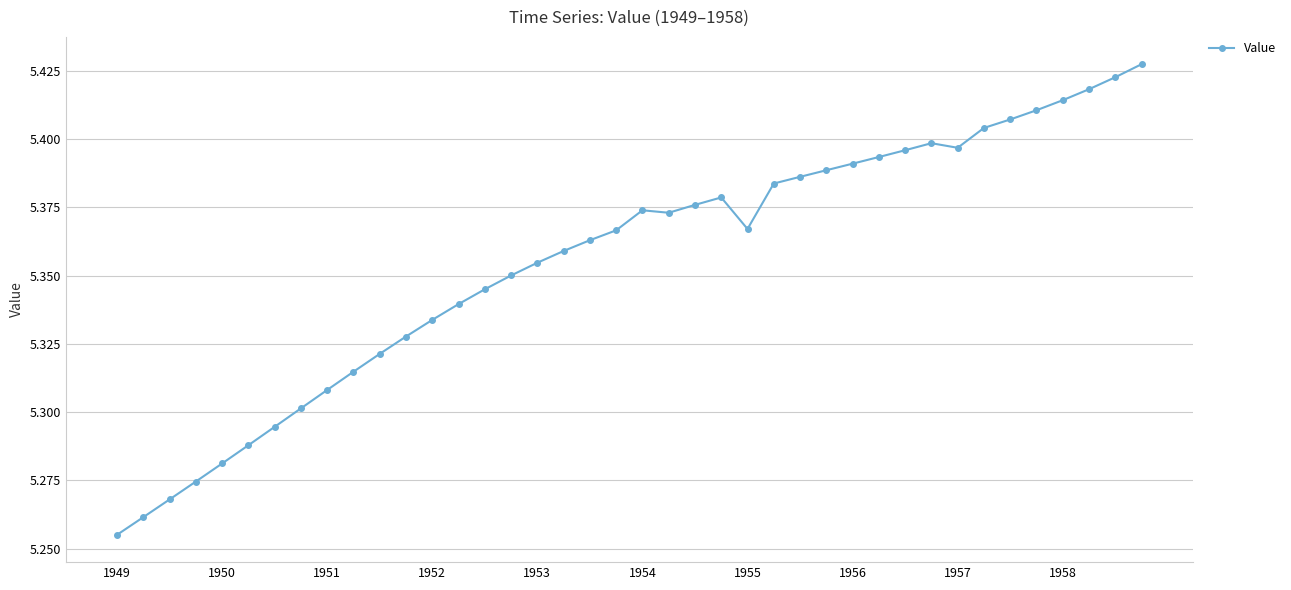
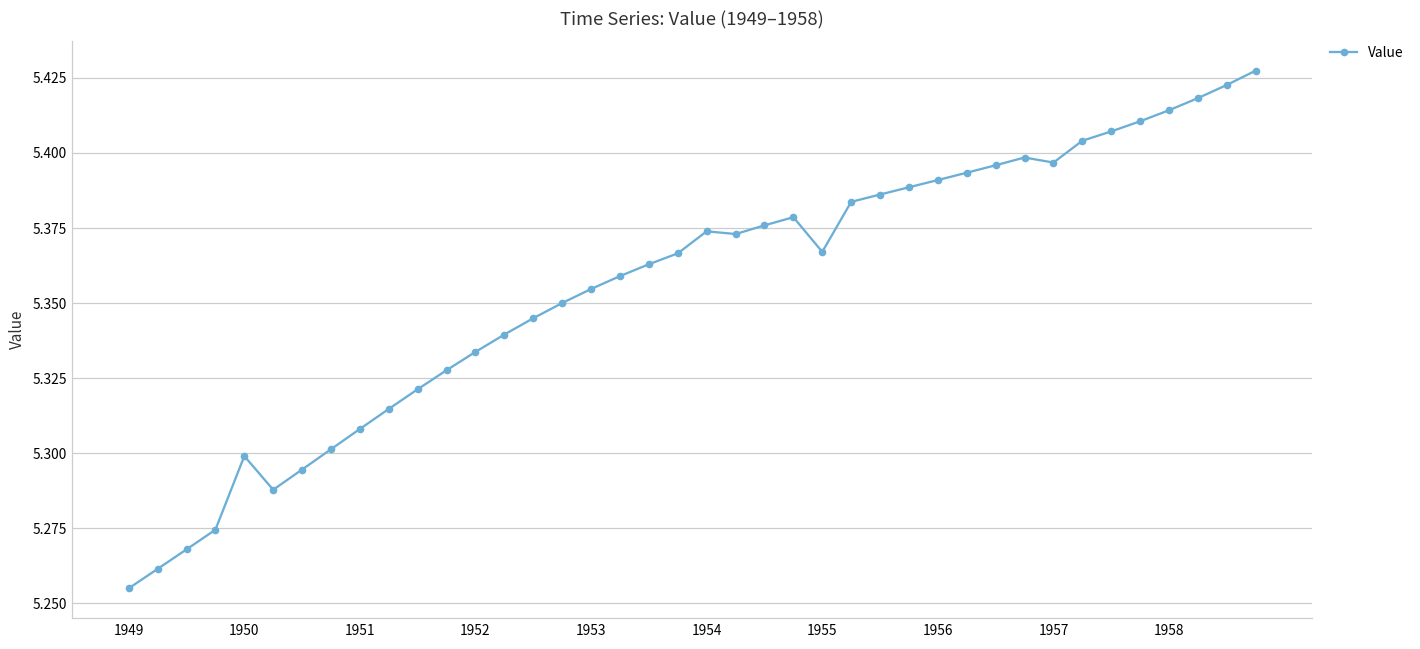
1950: 5.281 -> 5.299
